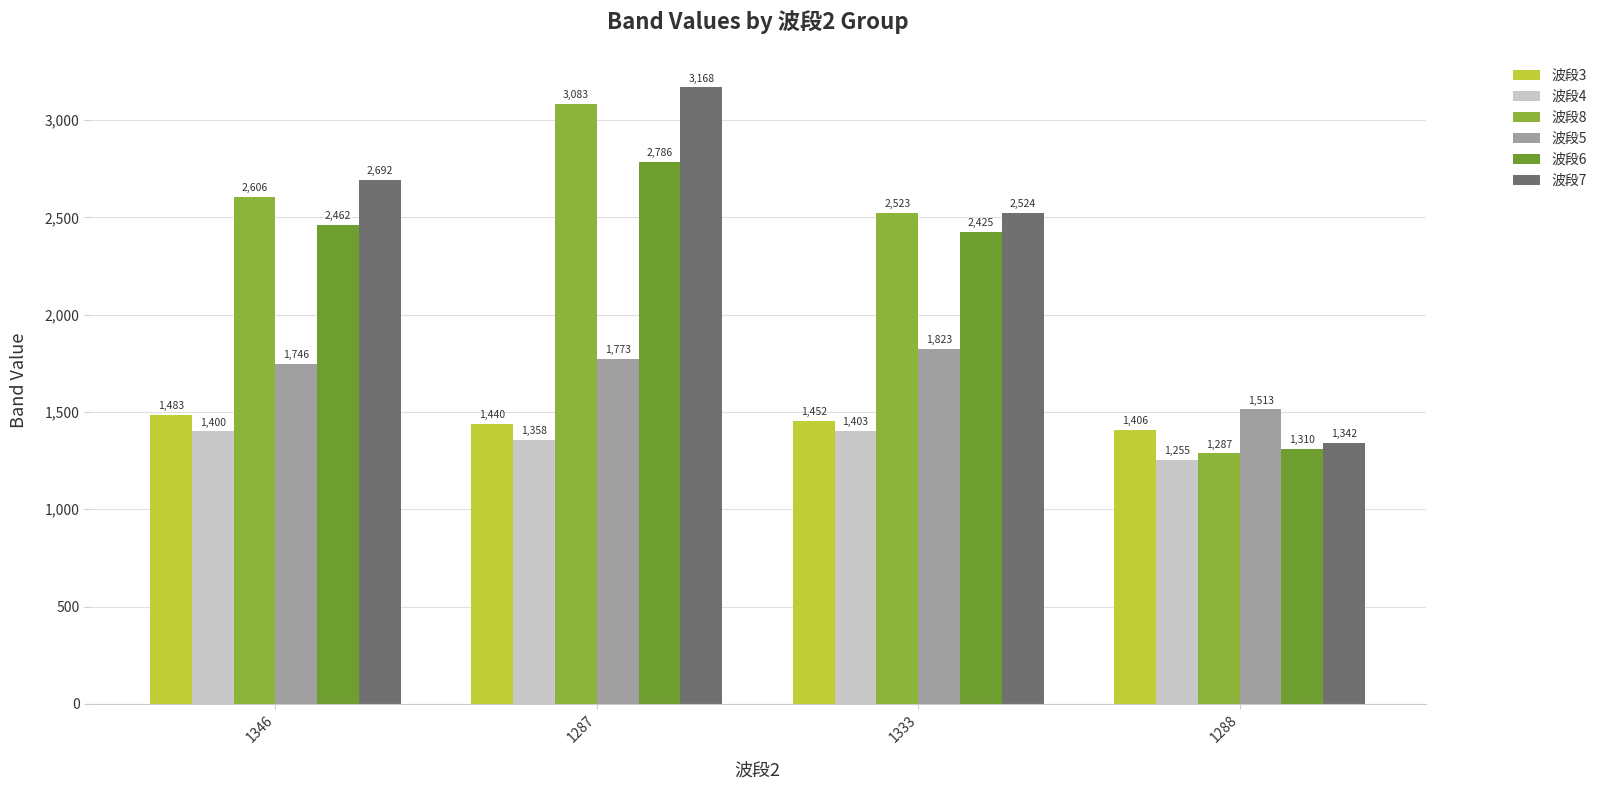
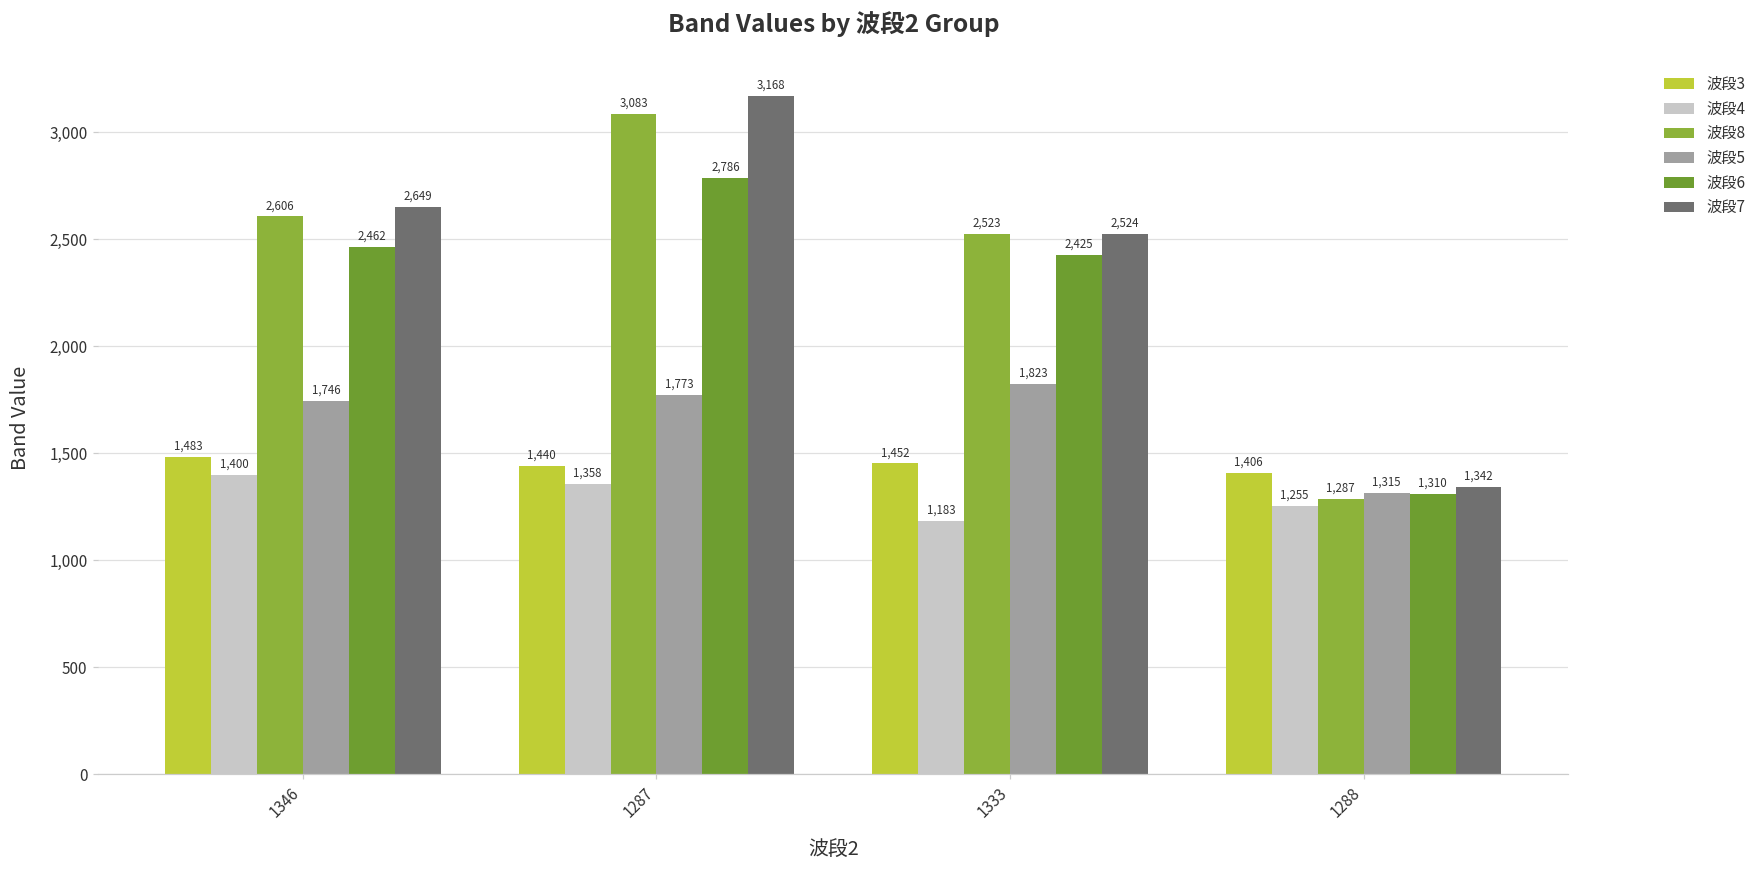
波段7, 1346: 2,692 -> 2,649
波段4, 1333: 1,403 -> 1,183
波段5, 1288: 1,513 -> 1,315
